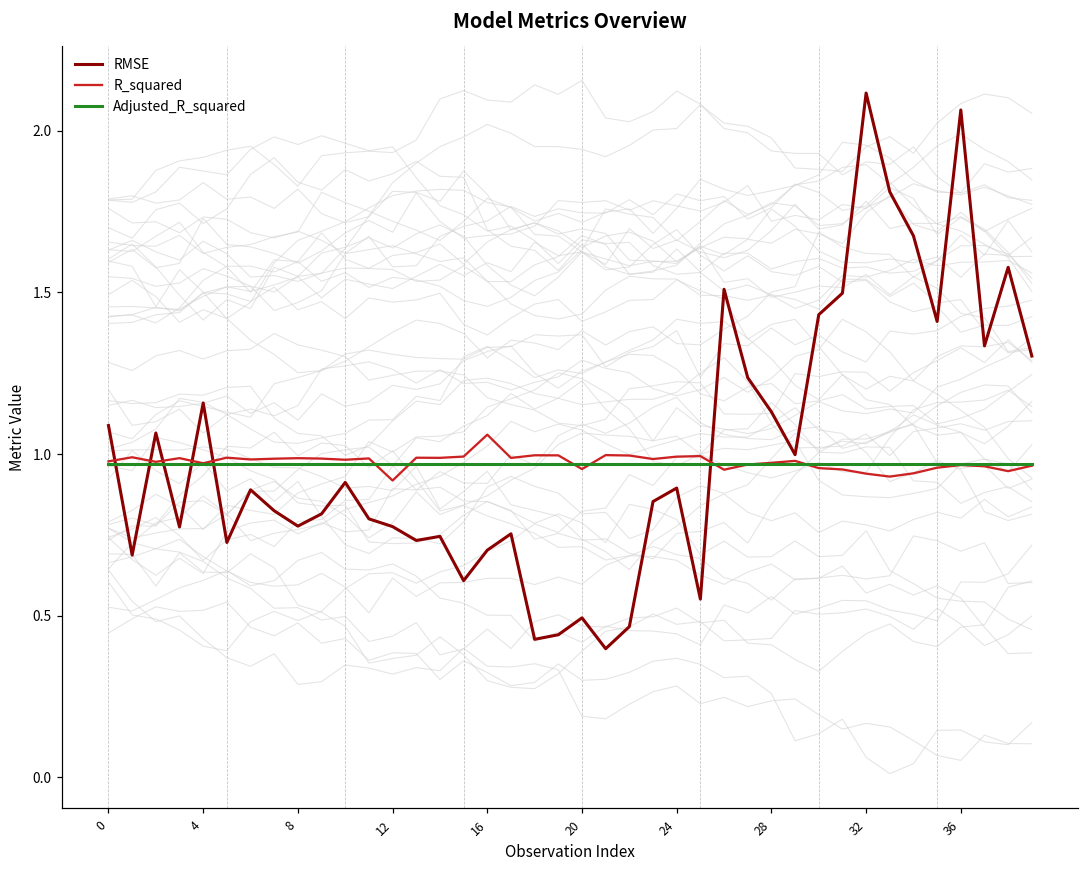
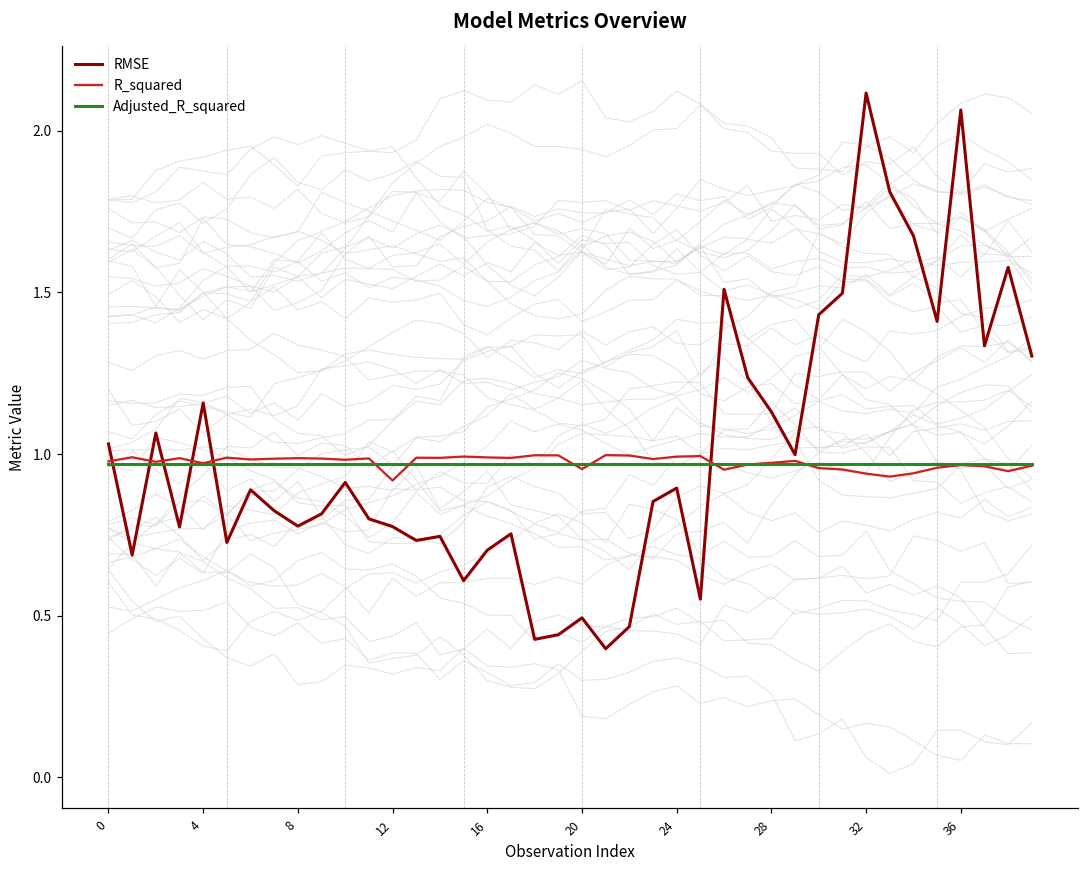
RMSE, 0: 1.09 -> 1.03
R_squared, 16: 1.06 -> 0.99
